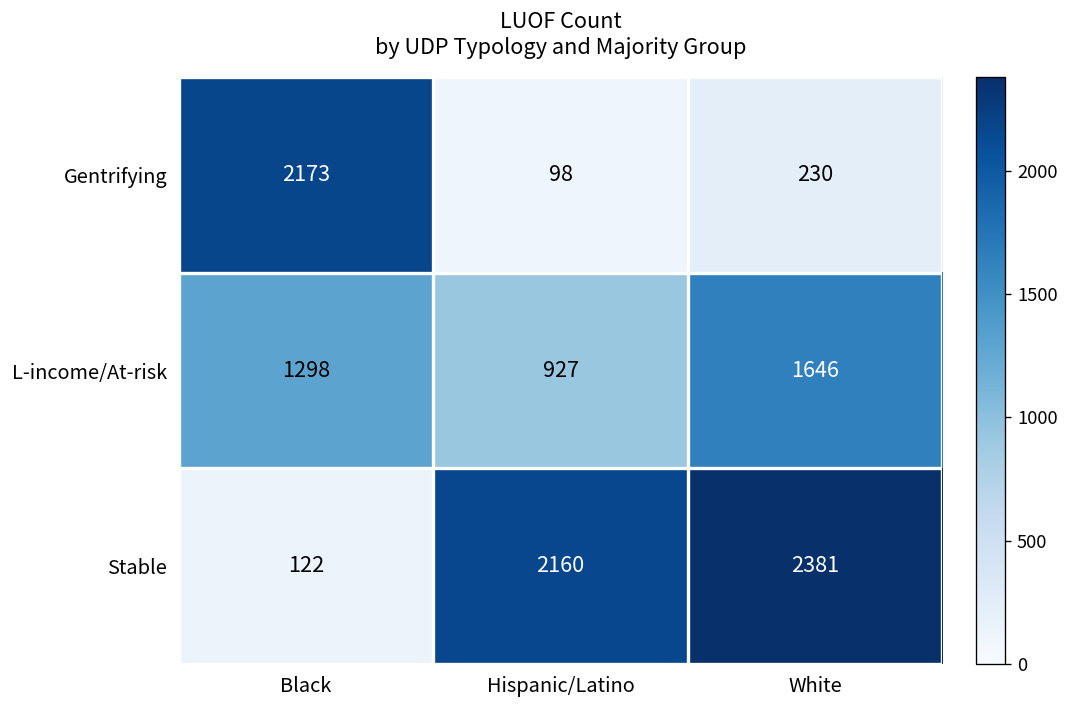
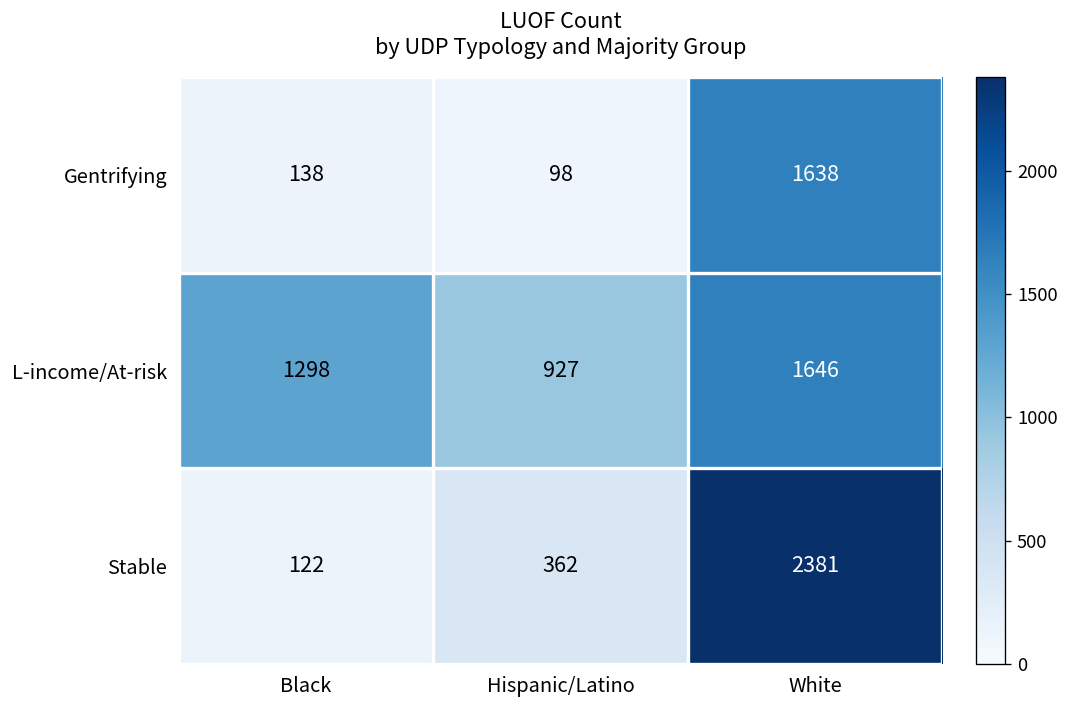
Gentrifying, Black: 2173 -> 138
Gentrifying, White: 230 -> 1638
Stable, Hispanic/Latino: 2160 -> 362
